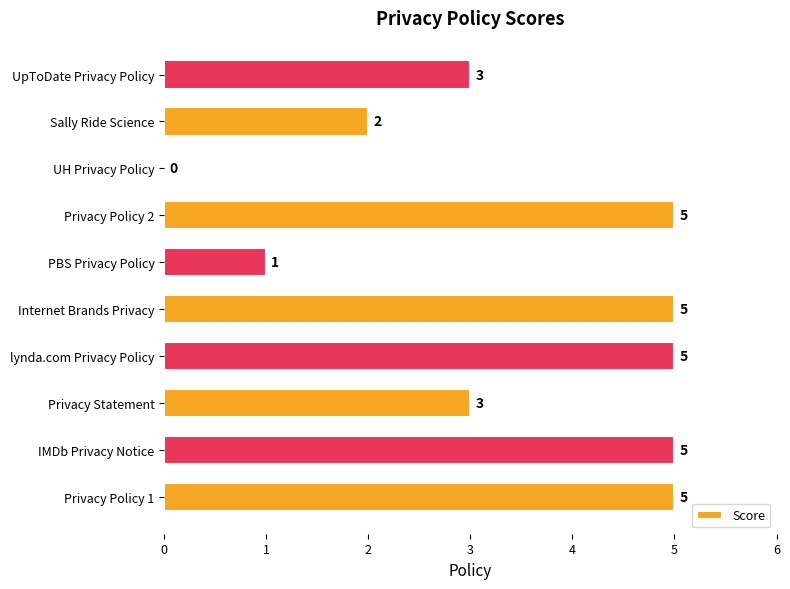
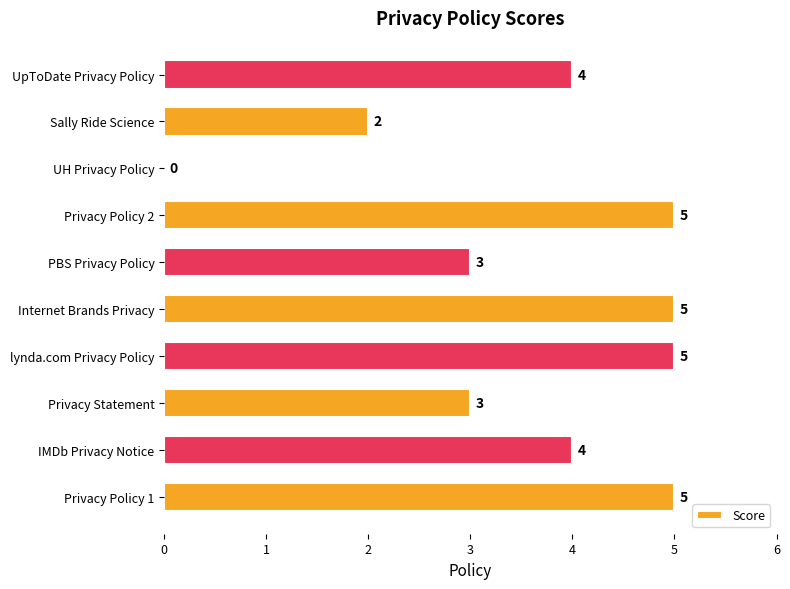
UpToDate Privacy Policy: 3 -> 4
PBS Privacy Policy: 1 -> 3
IMDb Privacy Notice: 5 -> 4
